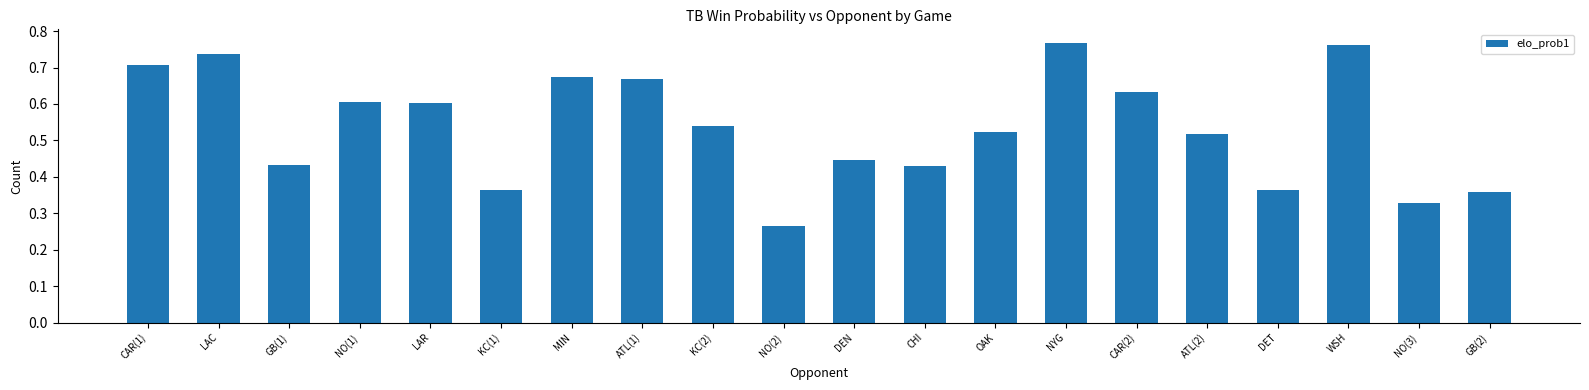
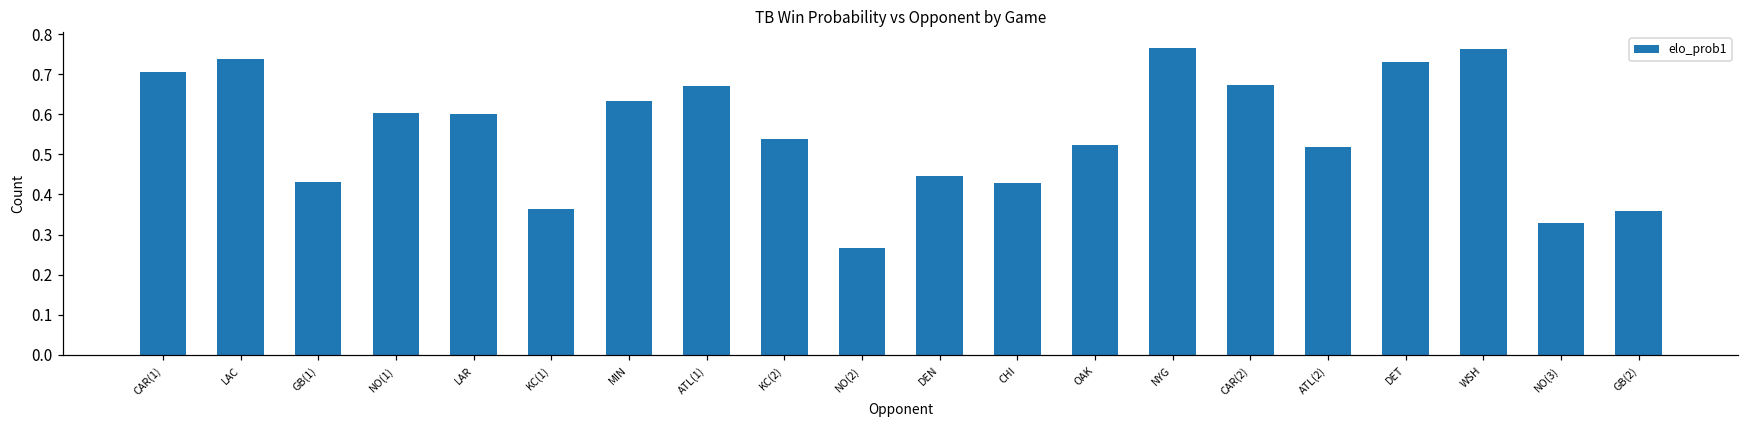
MIN: 0.67 -> 0.63
CAR(2): 0.63 -> 0.67
DET: 0.36 -> 0.73
